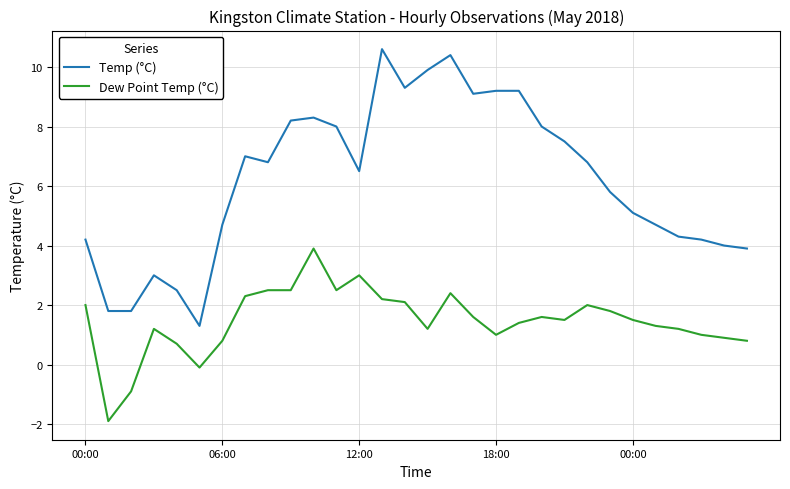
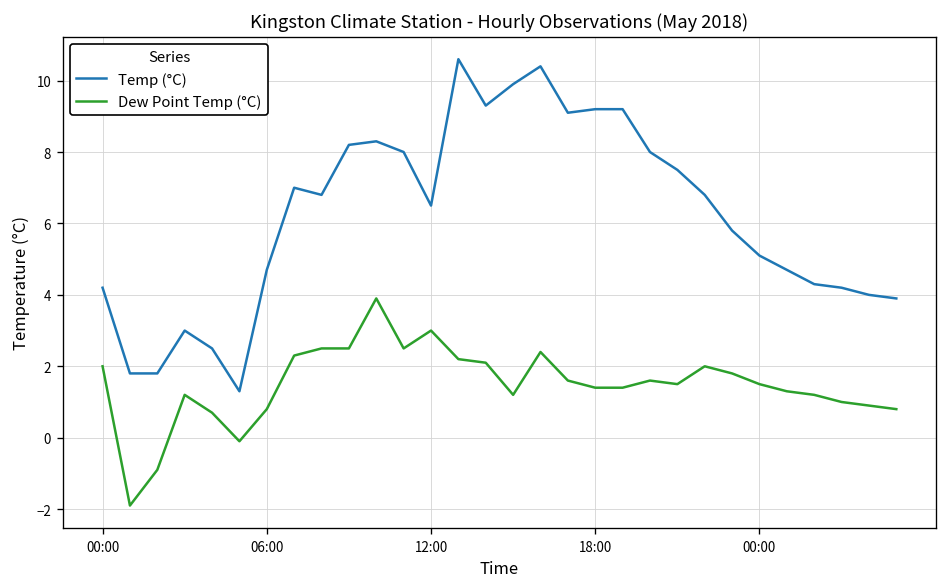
Dew Point Temp (°C), 18:00: 1.0 -> 1.4
